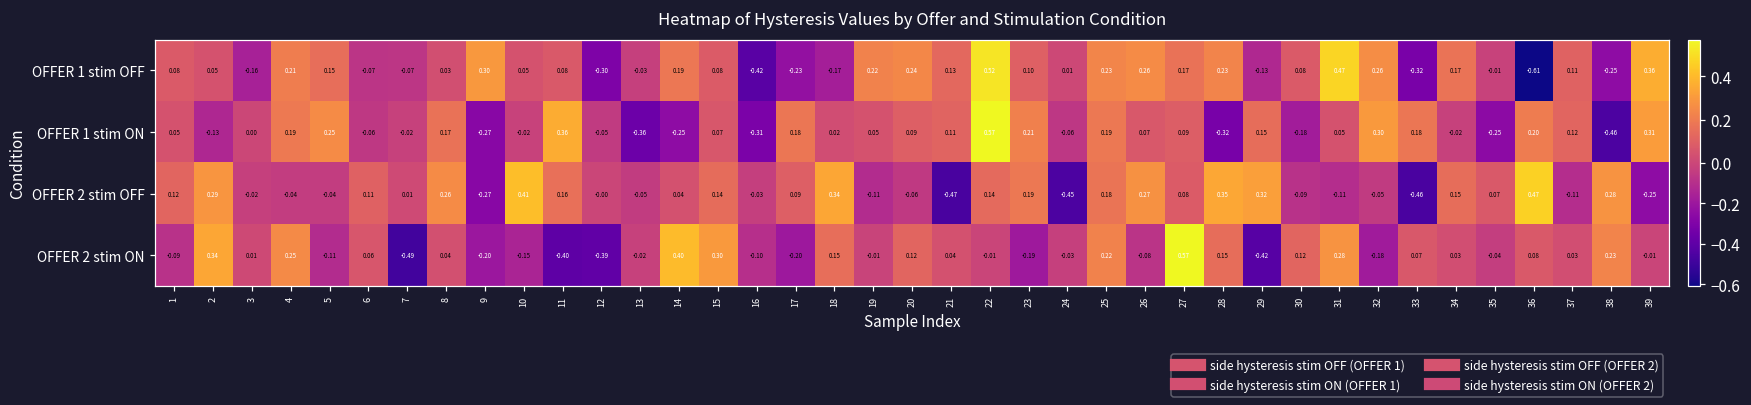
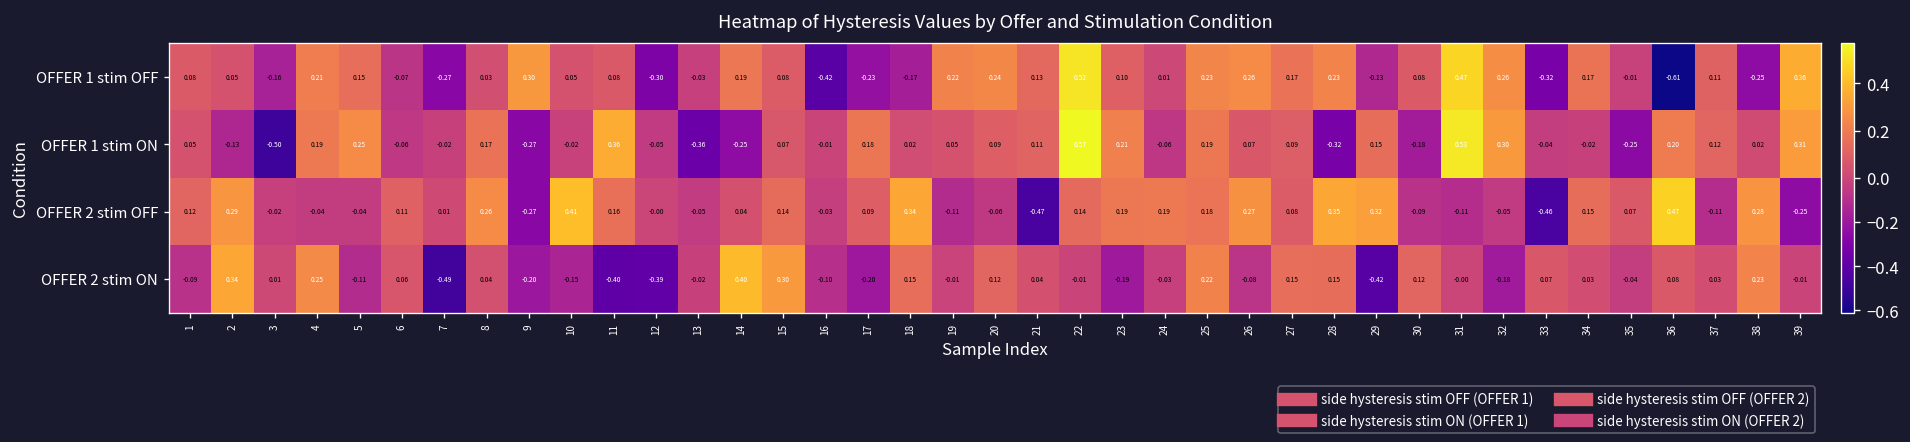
OFFER 1 stim OFF, 7: -0.07 -> -0.27
OFFER 1 stim ON, 3: 0.00 -> -0.50
OFFER 1 stim ON, 16: -0.31 -> -0.01
OFFER 1 stim ON, 31: 0.05 -> 0.53
OFFER 1 stim ON, 33: 0.18 -> -0.04
OFFER 1 stim ON, 38: -0.46 -> 0.02
OFFER 2 stim OFF, 24: -0.45 -> 0.19
OFFER 2 stim ON, 27: 0.57 -> 0.15
OFFER 2 stim ON, 31: 0.28 -> -0.00
